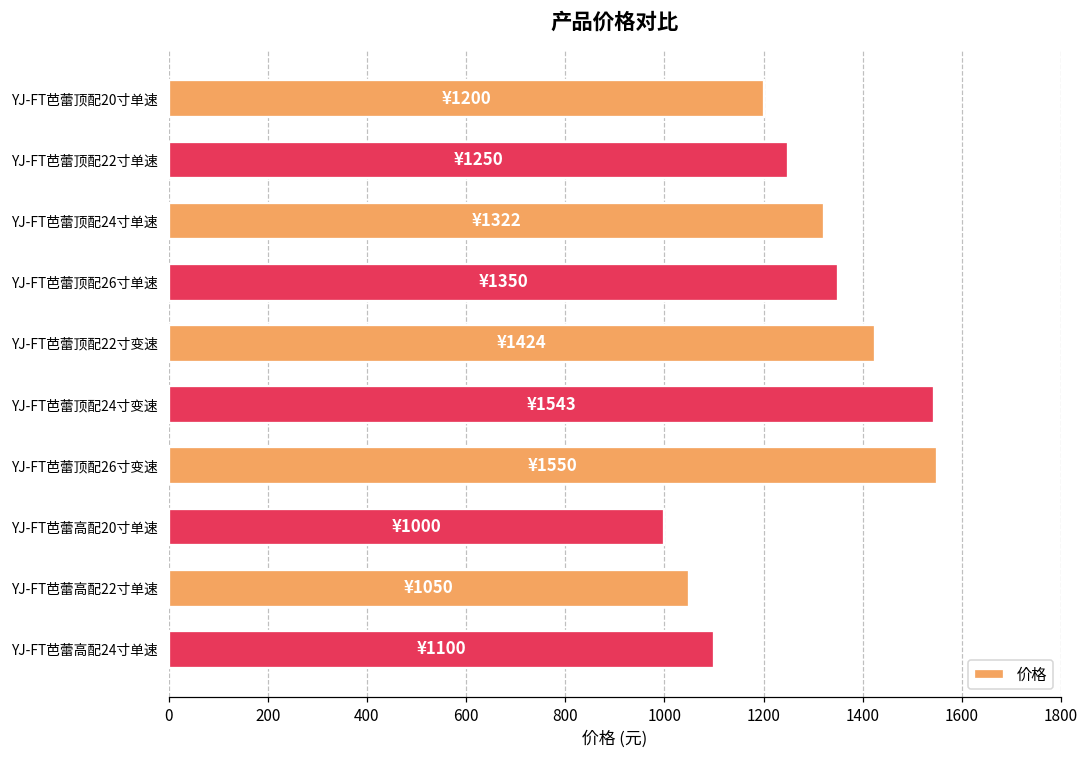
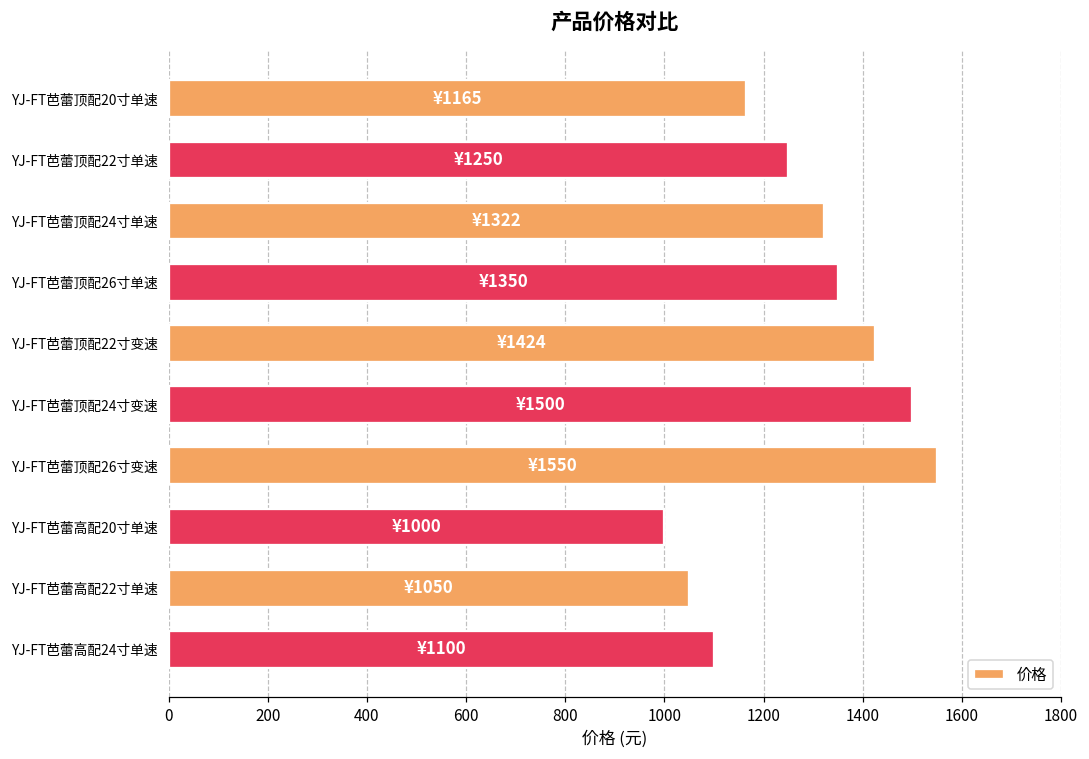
YJ-FT芭蕾顶配20寸单速: ¥1200 -> ¥1165
YJ-FT芭蕾顶配24寸变速: ¥1543 -> ¥1500
